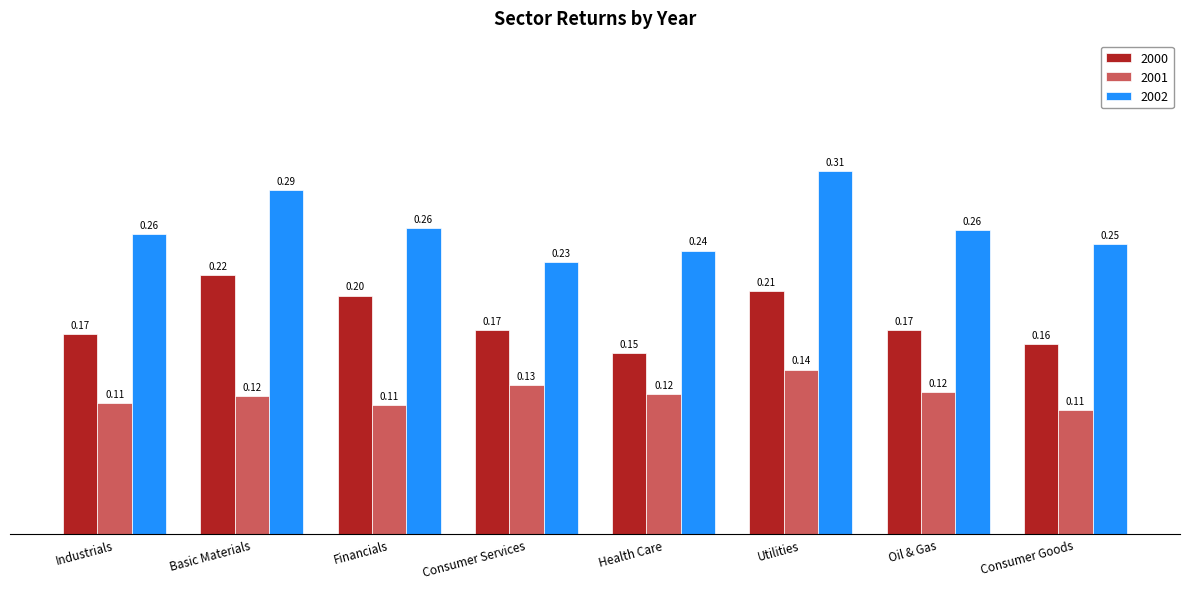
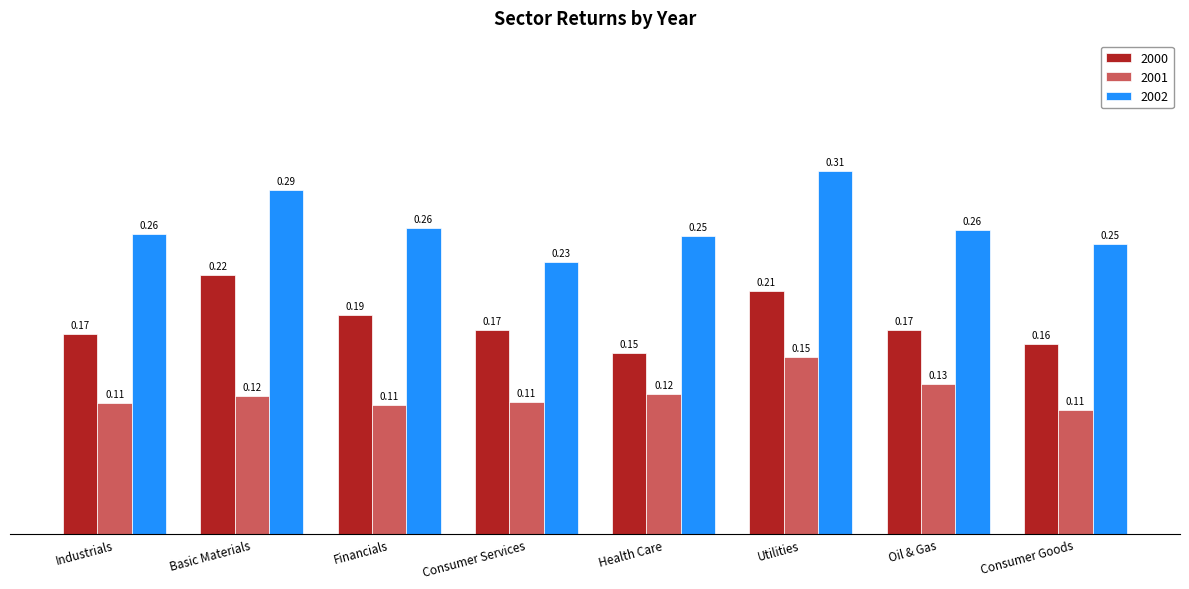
2000, Financials: 0.20 -> 0.19
2001, Consumer Services: 0.13 -> 0.11
2002, Health Care: 0.24 -> 0.25
2001, Utilities: 0.14 -> 0.15
2001, Oil & Gas: 0.12 -> 0.13
